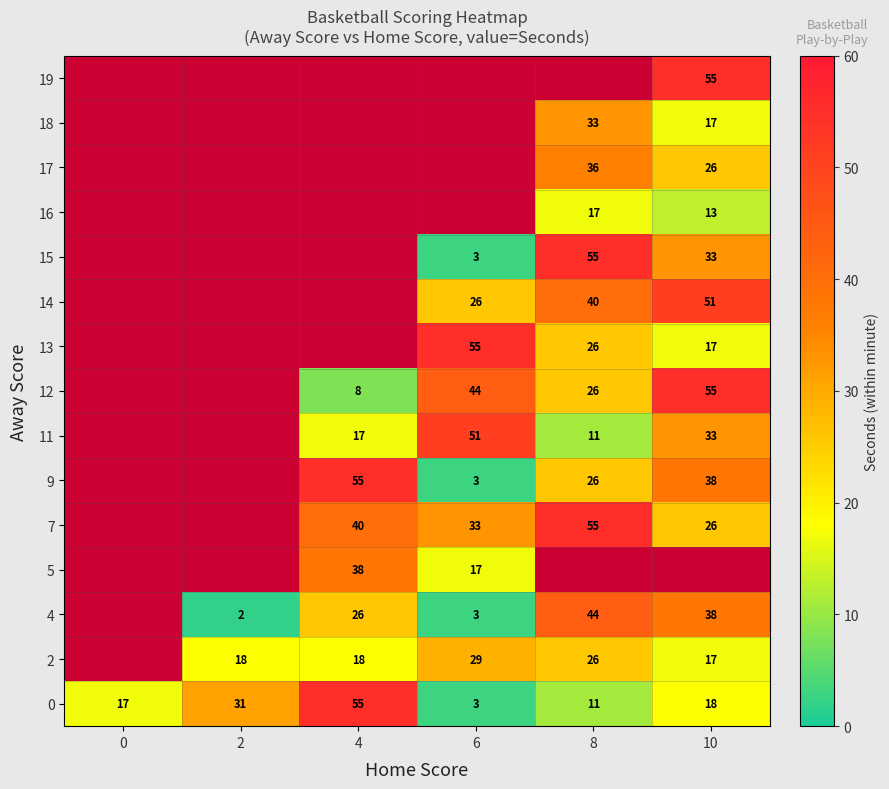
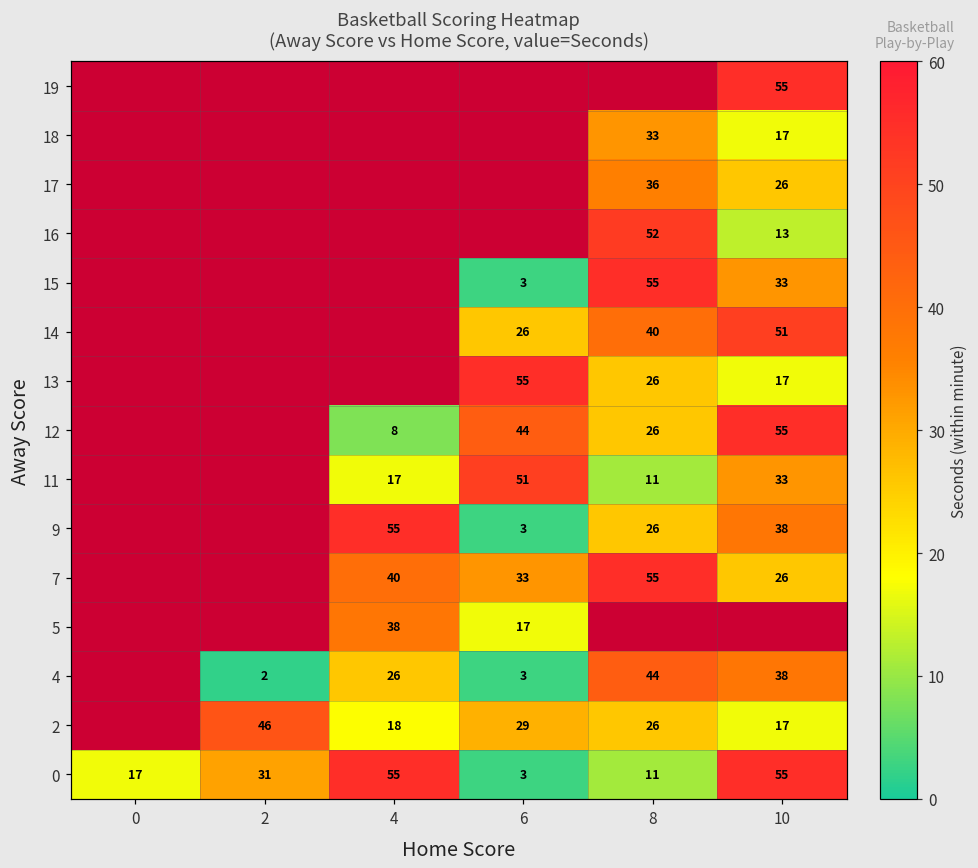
16, 8: 17 -> 52
2, 2: 18 -> 46
0, 10: 18 -> 55
